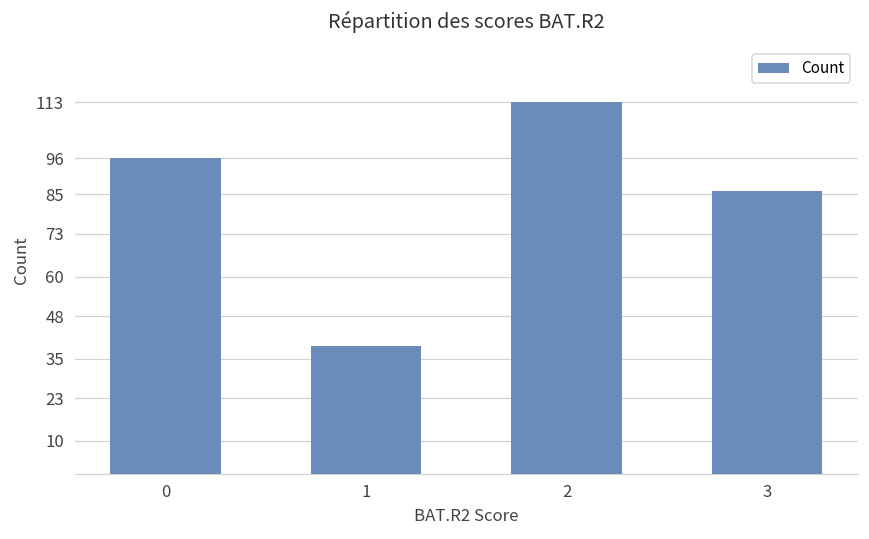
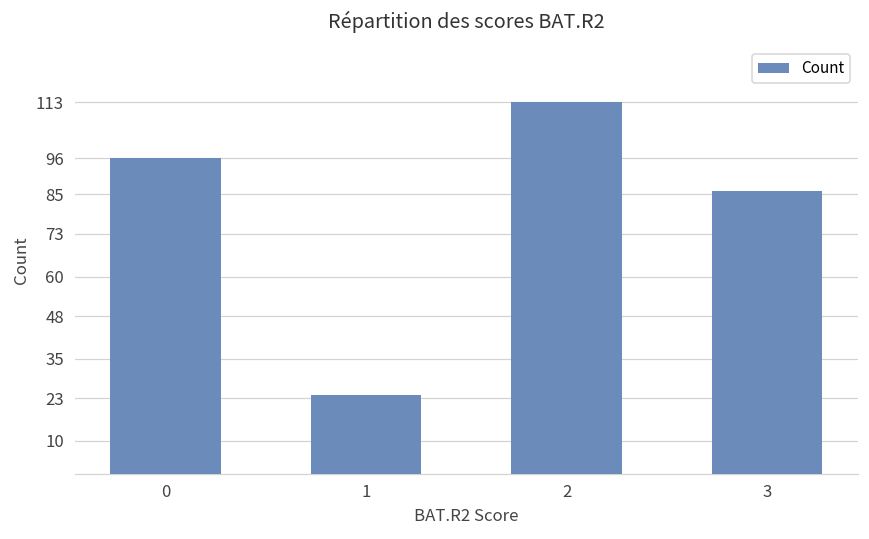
1: 39 -> 24
